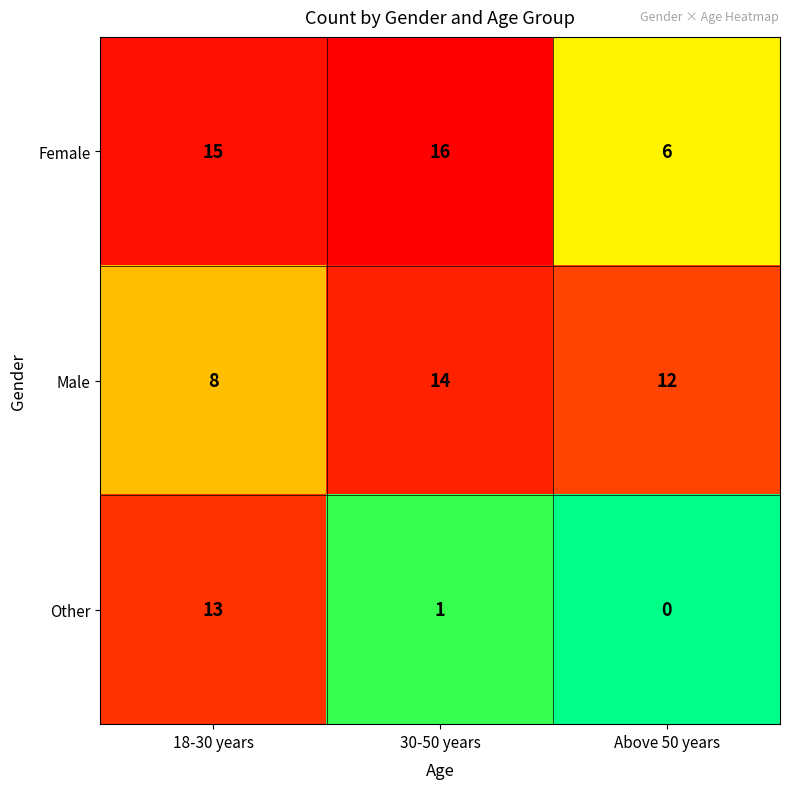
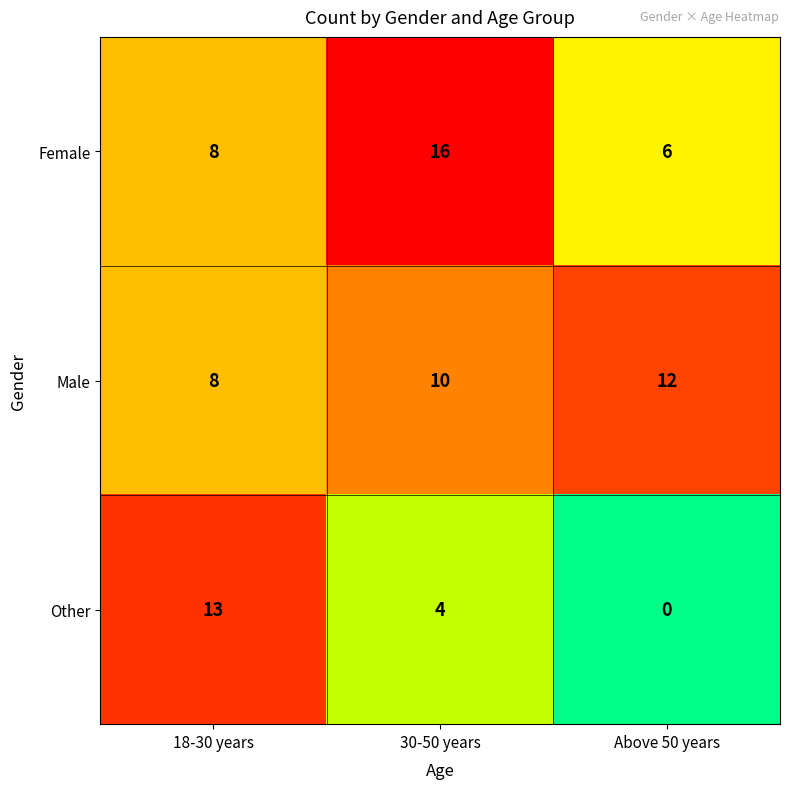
Female, 18-30 years: 15 -> 8
Male, 30-50 years: 14 -> 10
Other, 30-50 years: 1 -> 4
